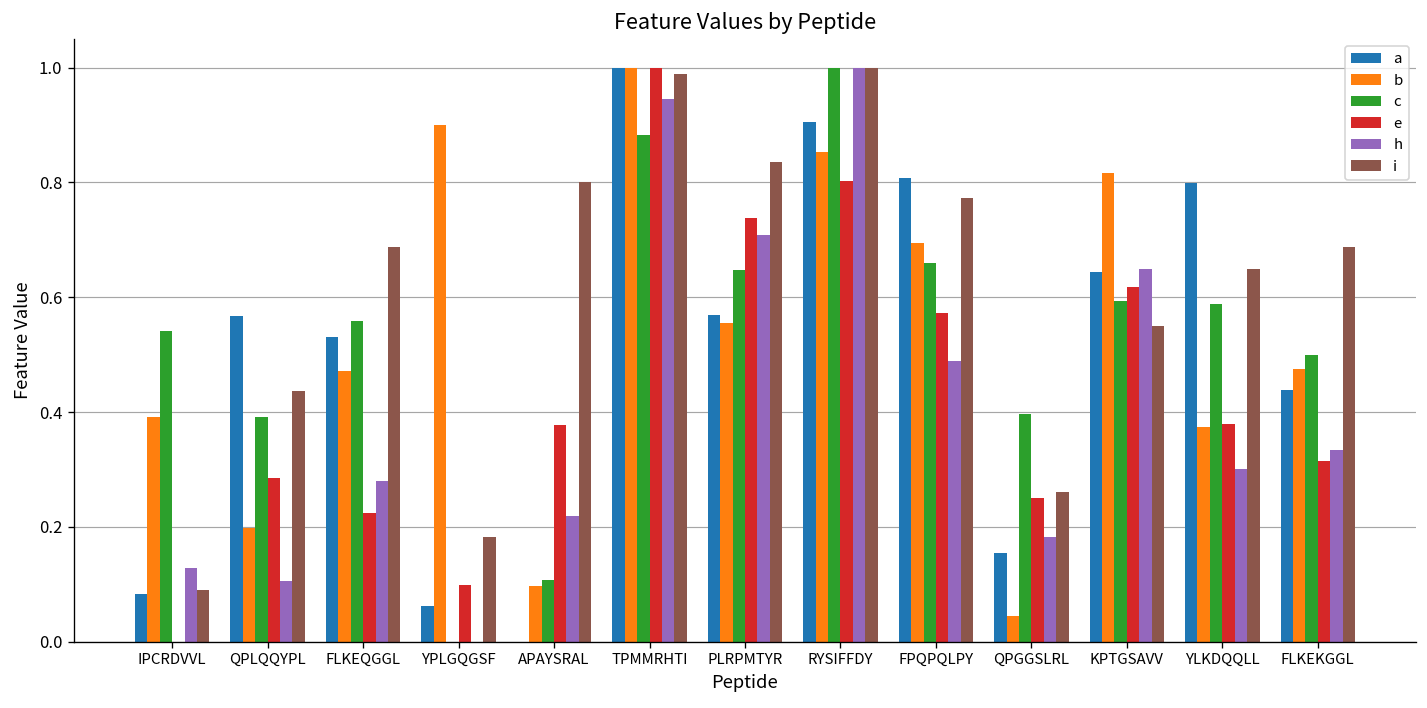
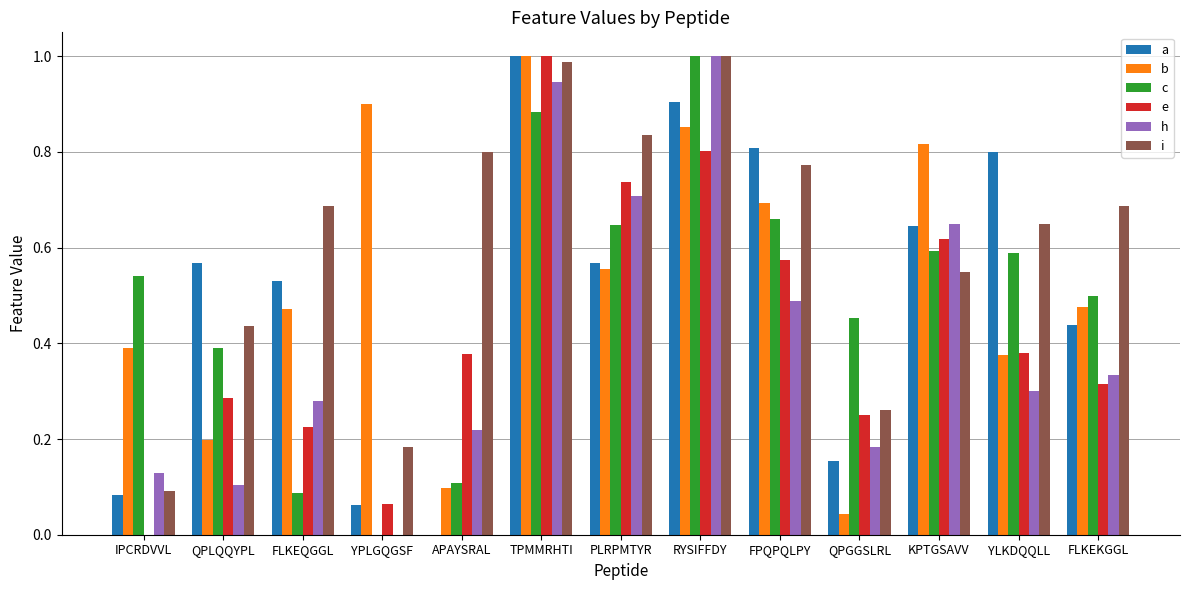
c, FLKEQGGL: 0.56 -> 0.09
e, YPLGQGSF: 0.10 -> 0.06
c, QPGGSLRL: 0.40 -> 0.45
